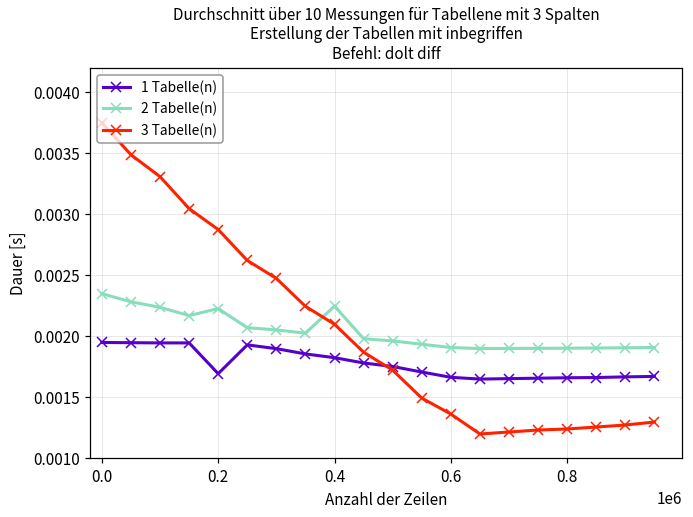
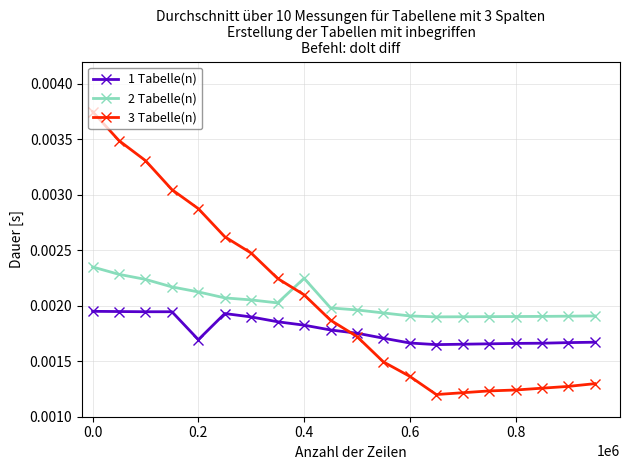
2 Tabelle(n), 0.2: 0.00223 -> 0.00212
